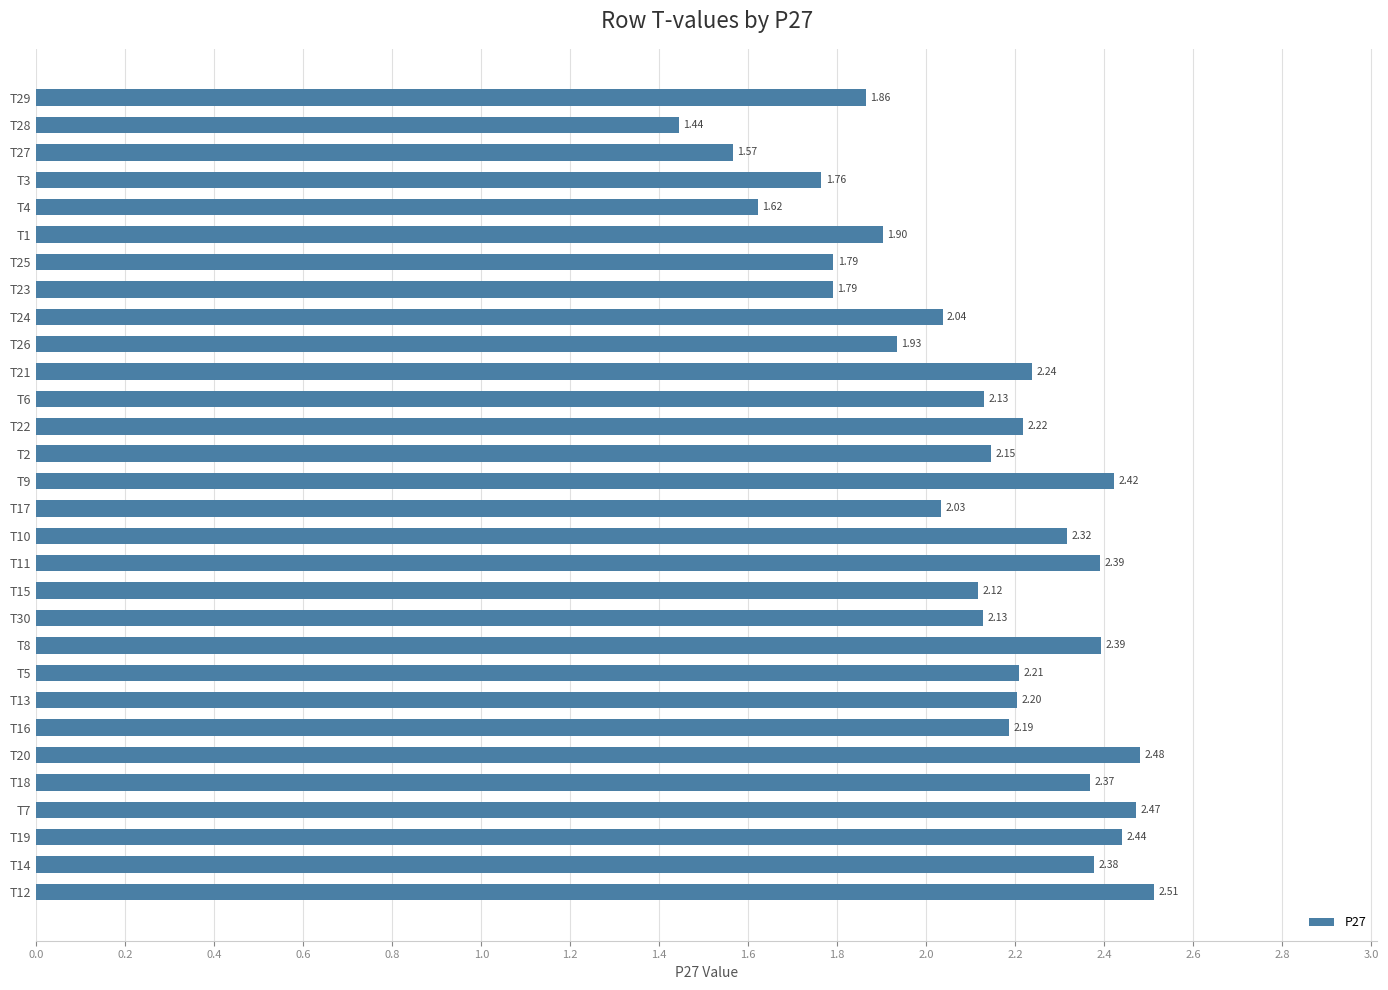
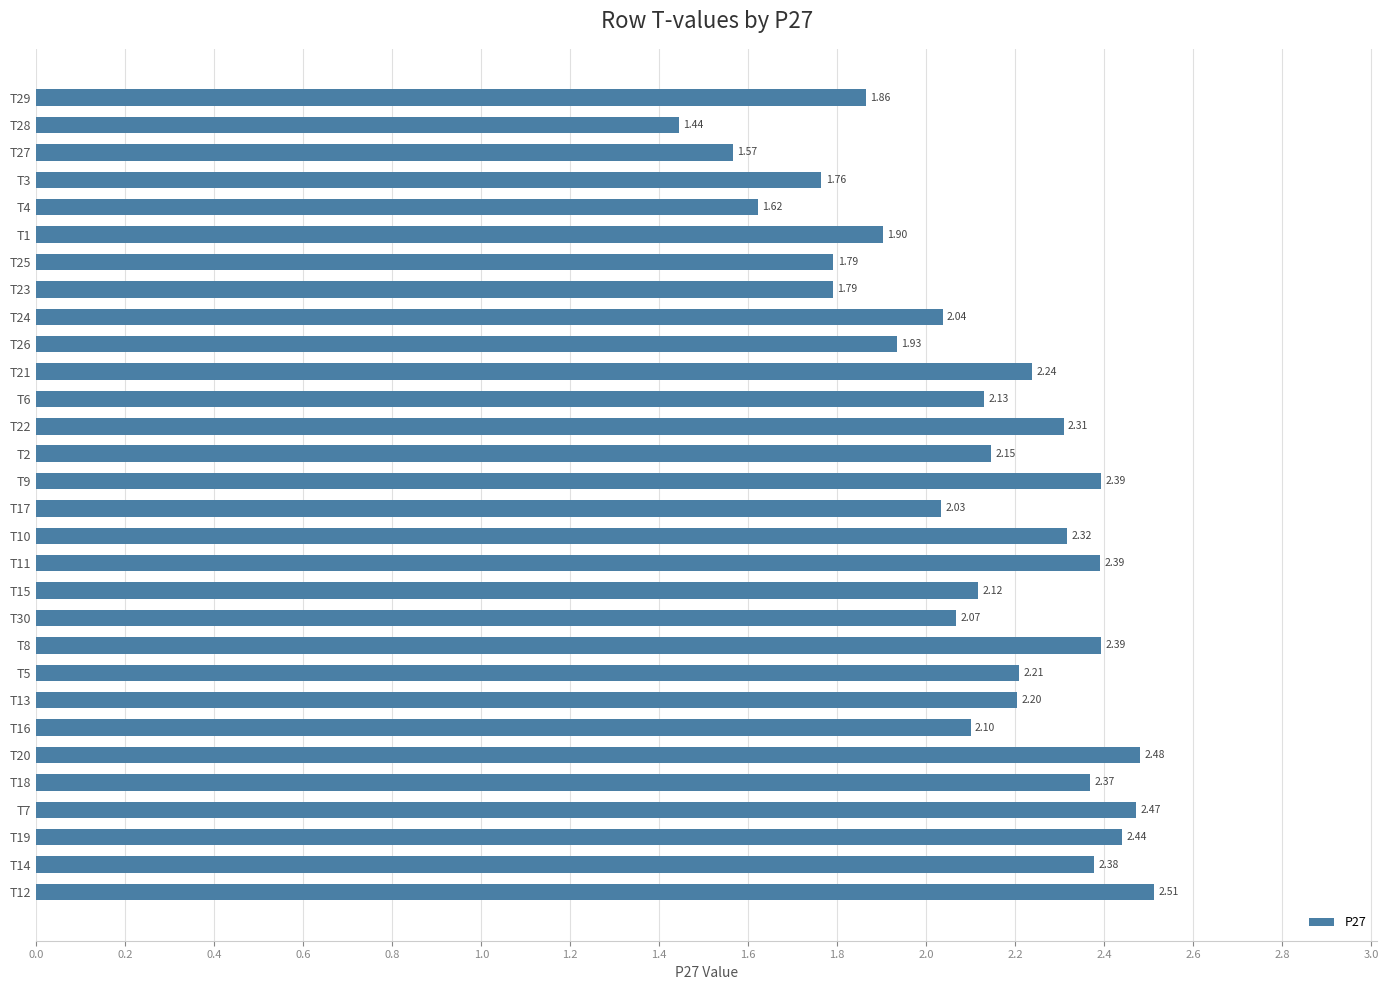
T22: 2.22 -> 2.31
T9: 2.42 -> 2.39
T30: 2.13 -> 2.07
T16: 2.19 -> 2.10
